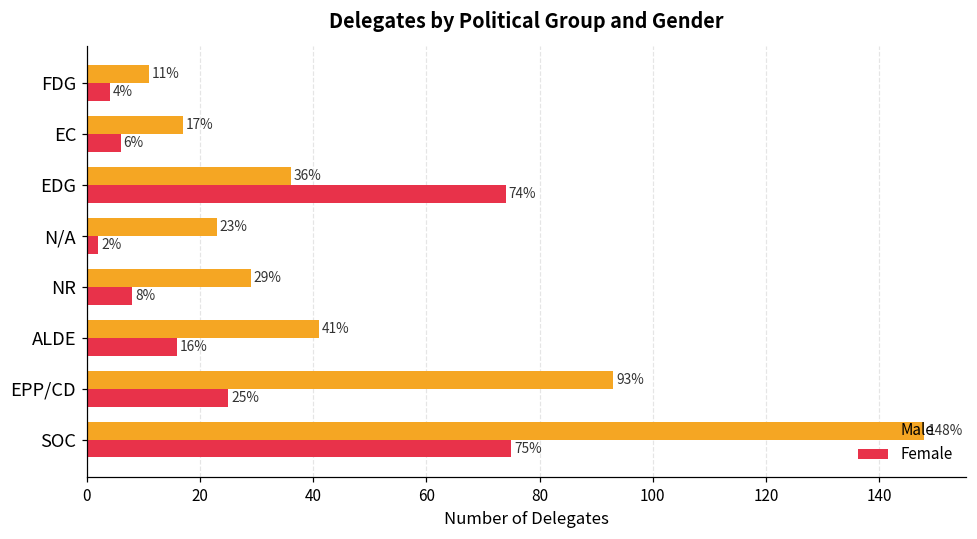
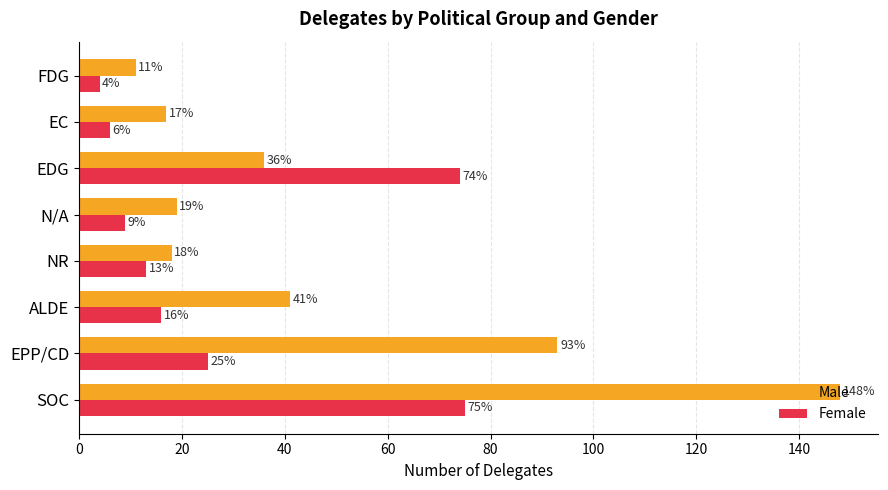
Male, N/A: 23% -> 19%
Female, N/A: 2% -> 9%
Male, NR: 29% -> 18%
Female, NR: 8% -> 13%
